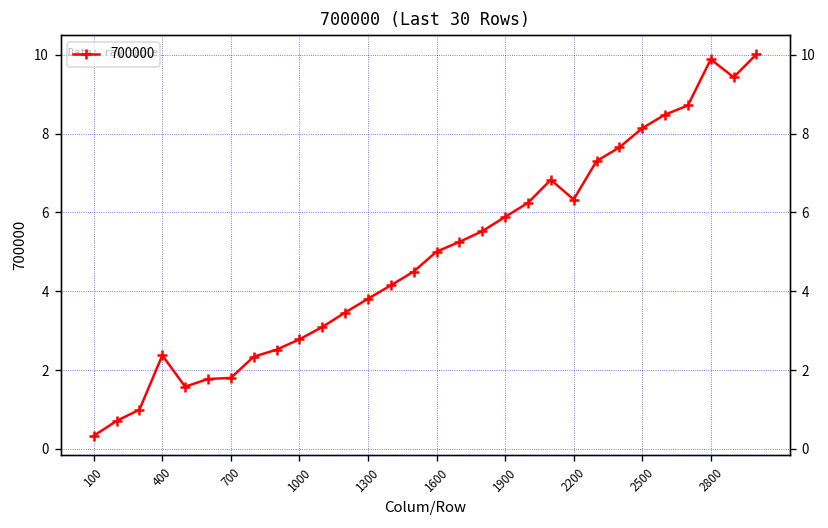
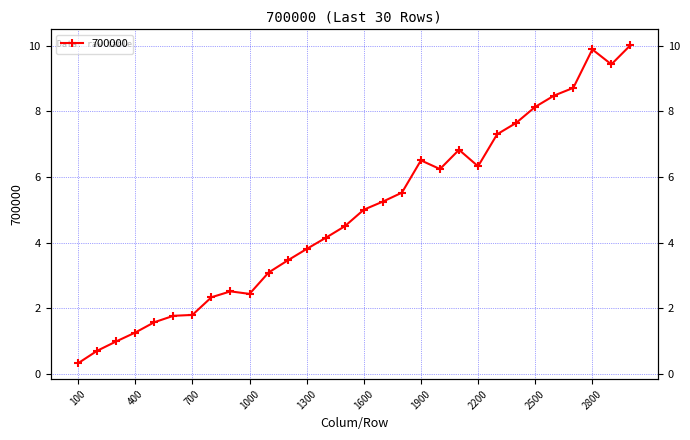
400: 2.4 -> 1.3
1000: 2.8 -> 2.4
1900: 5.9 -> 6.5
